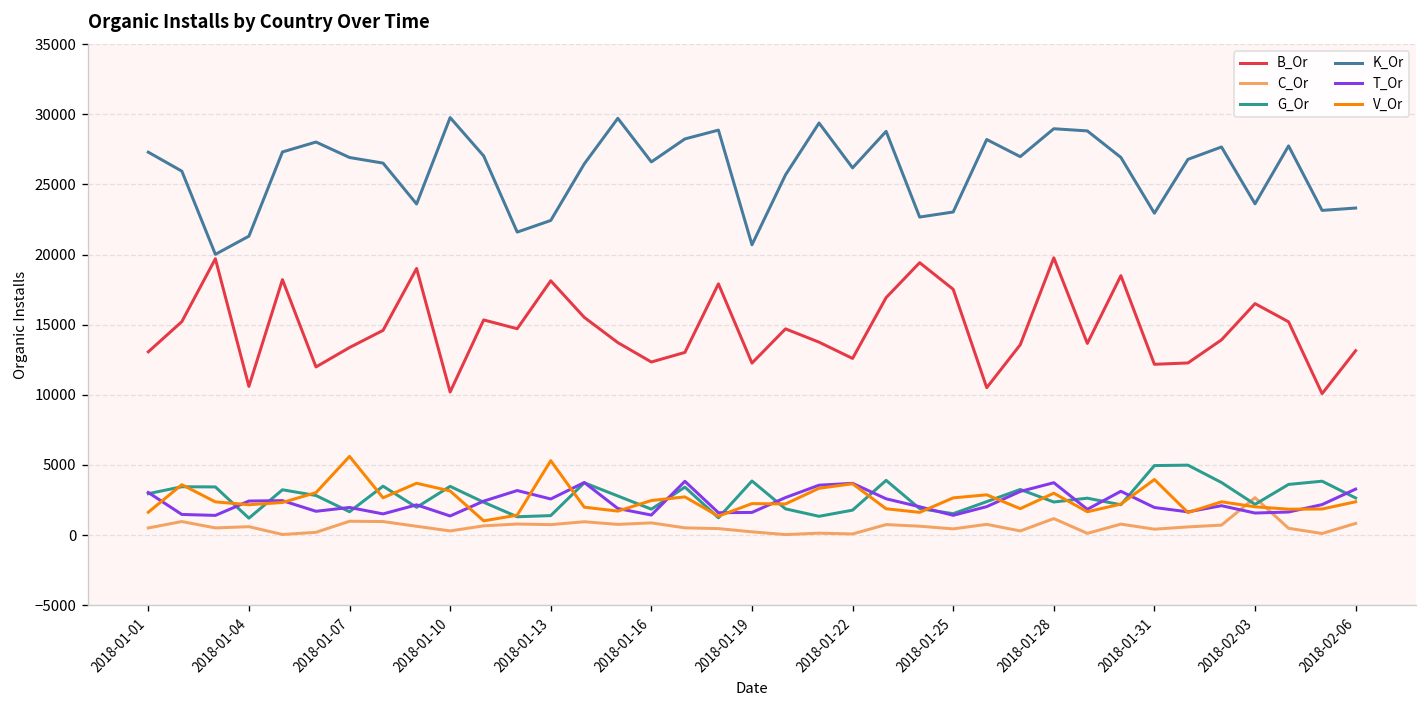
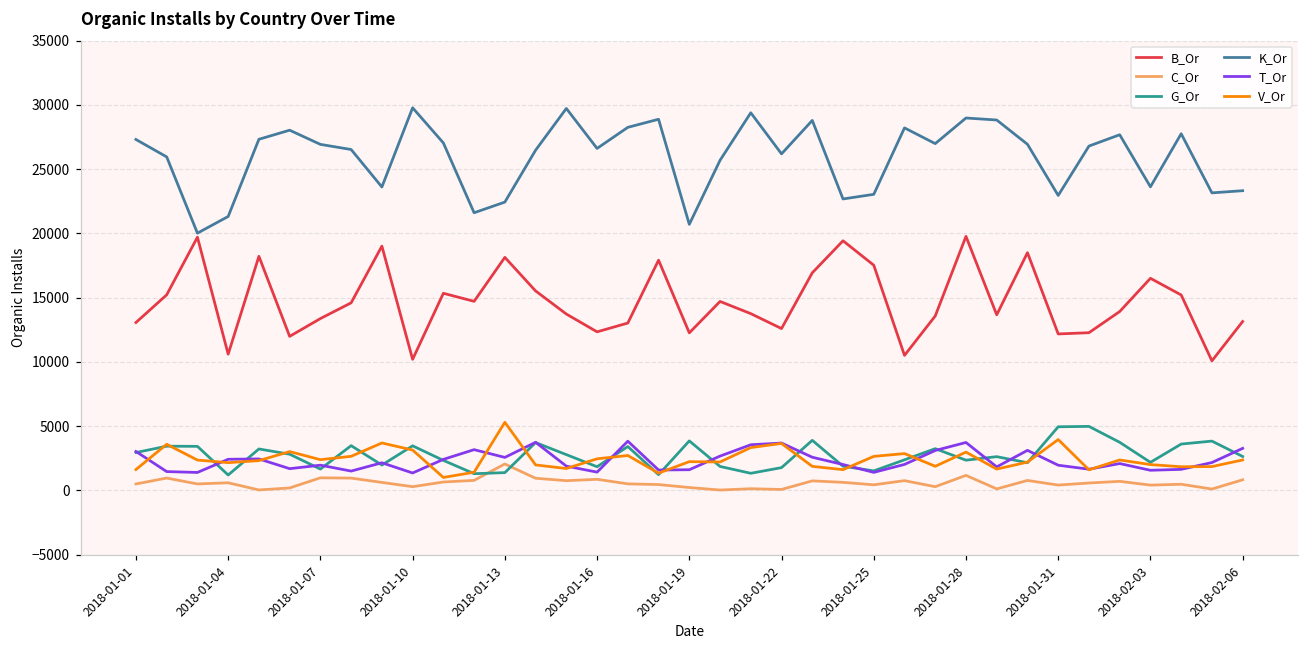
V_Or, 2018-01-07: 5600 -> 2400
C_Or, 2018-01-13: 700 -> 2100
C_Or, 2018-02-03: 2700 -> 400
